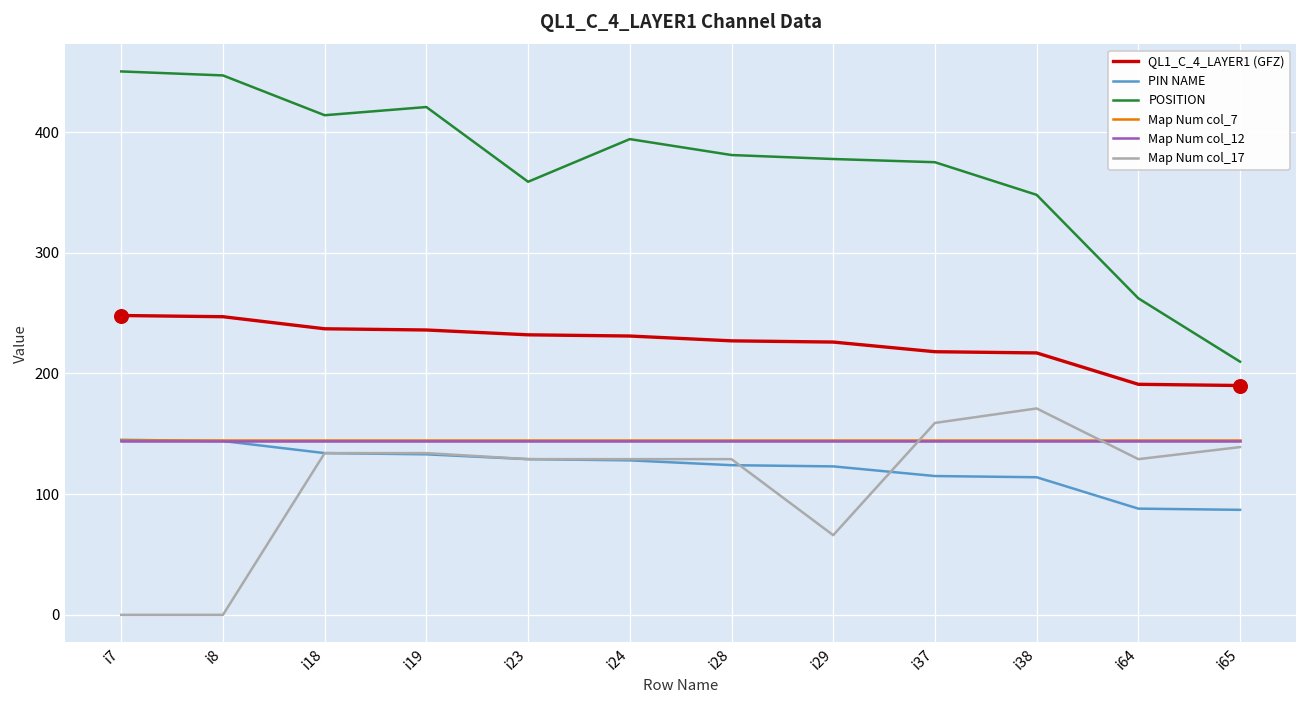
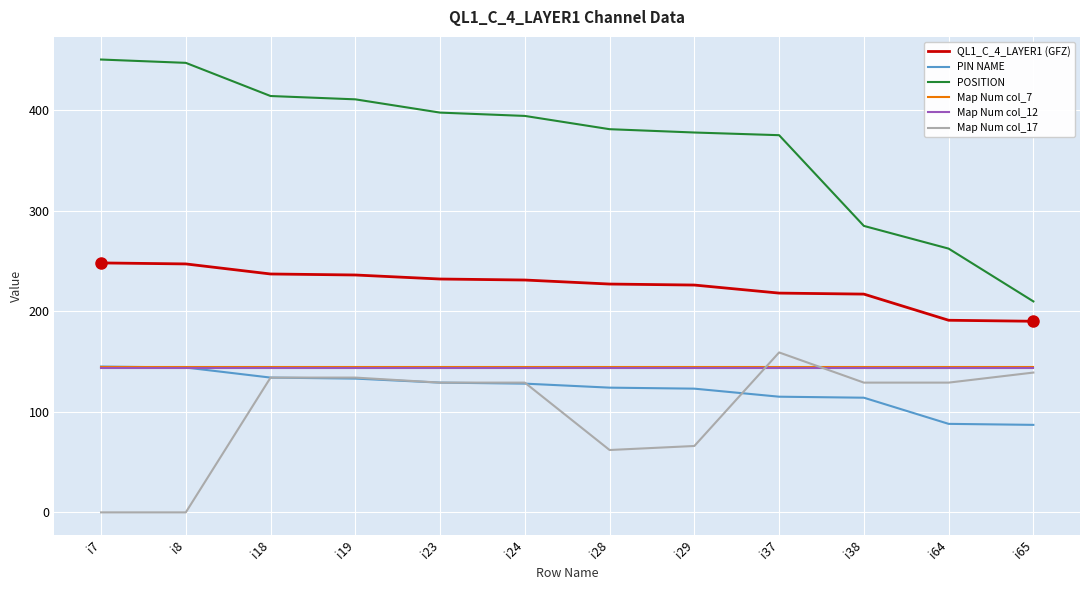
POSITION, i19: 421 -> 411
POSITION, i23: 359 -> 397
Map Num col_17, i28: 129 -> 62
POSITION, i38: 348 -> 285
Map Num col_17, i38: 171 -> 129
